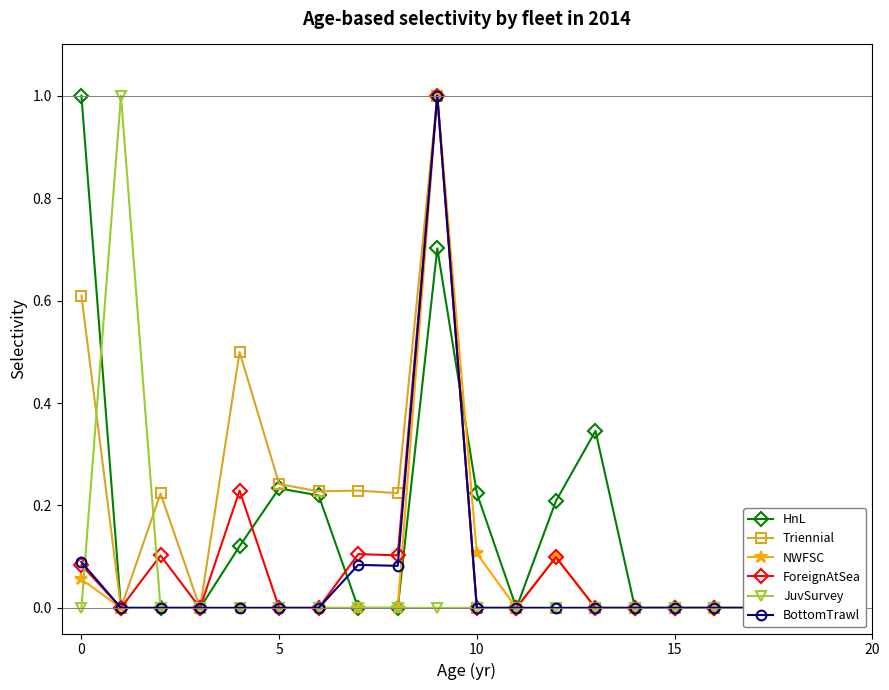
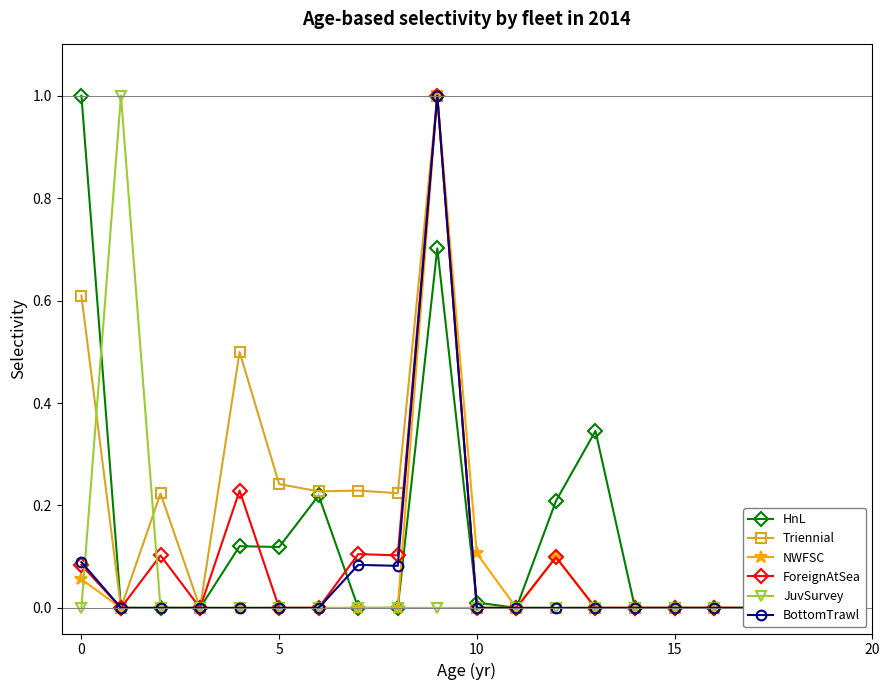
HnL, 5: 0.23 -> 0.12
HnL, 10: 0.22 -> 0.01
